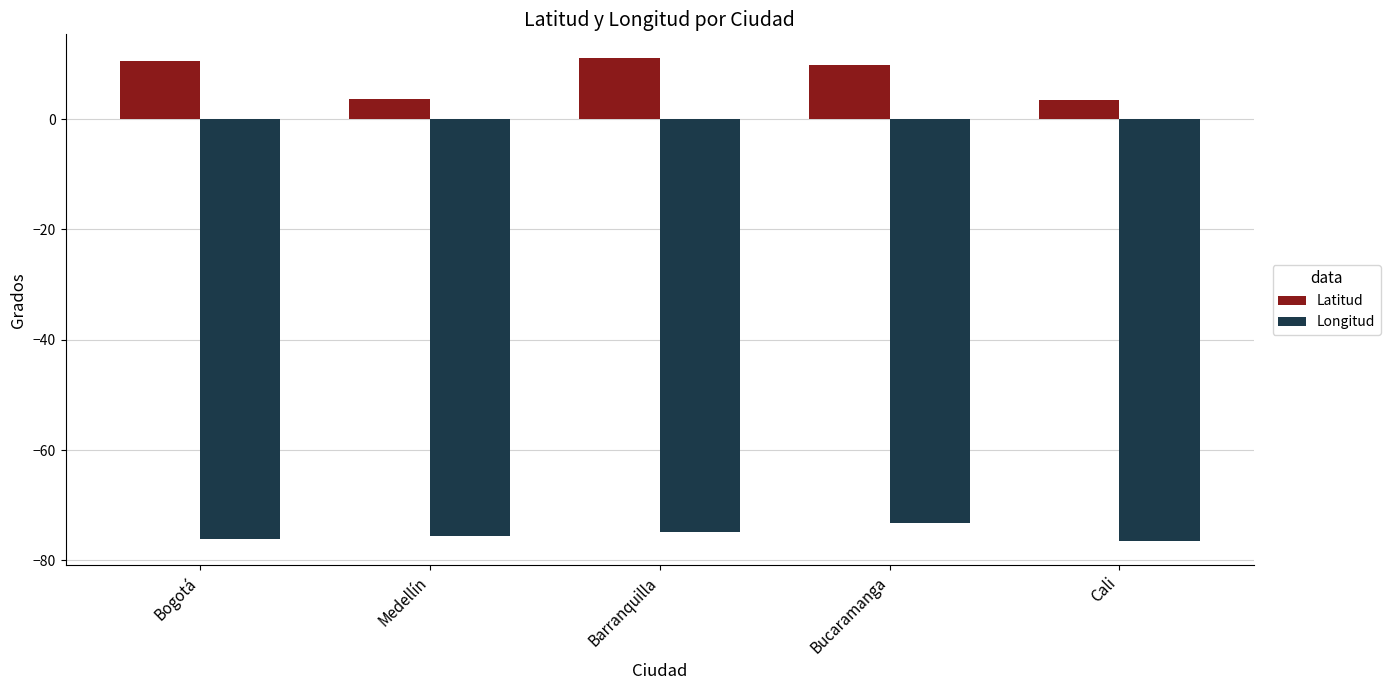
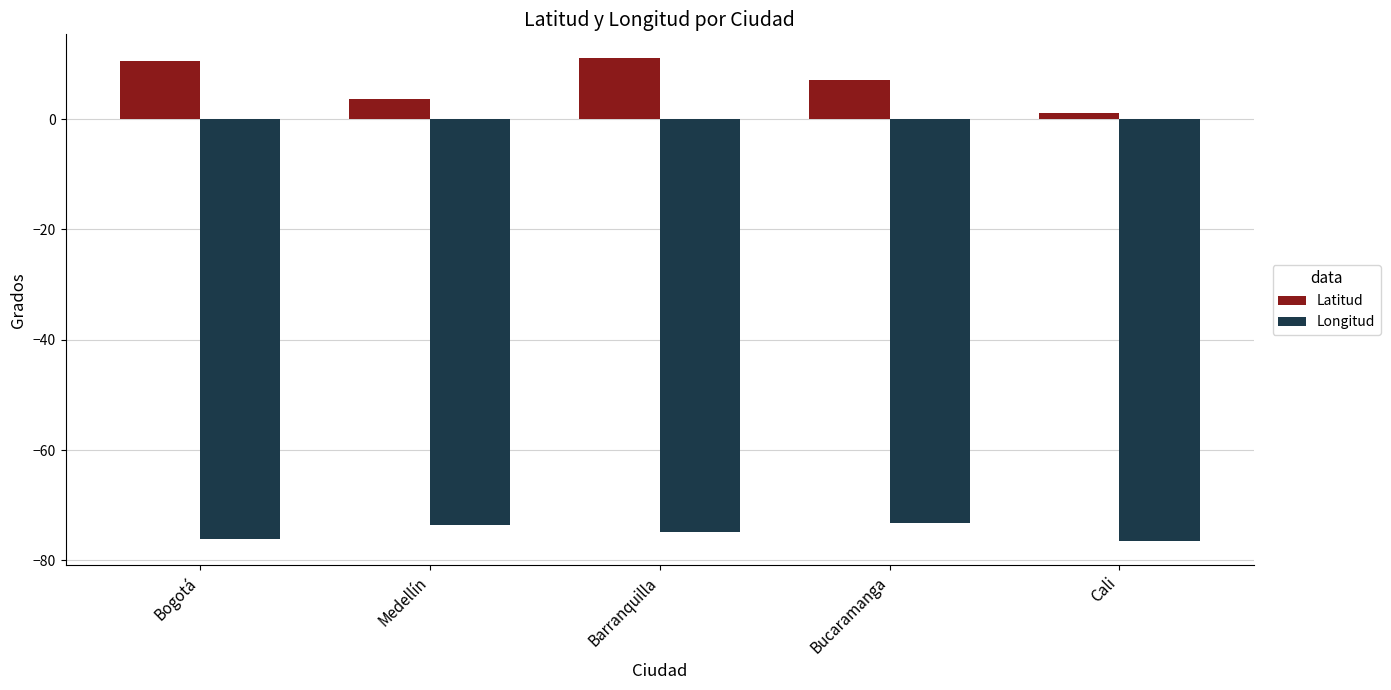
Longitud, Medellín: -76 -> -74
Latitud, Bucaramanga: 10 -> 7
Latitud, Cali: 3 -> 1
